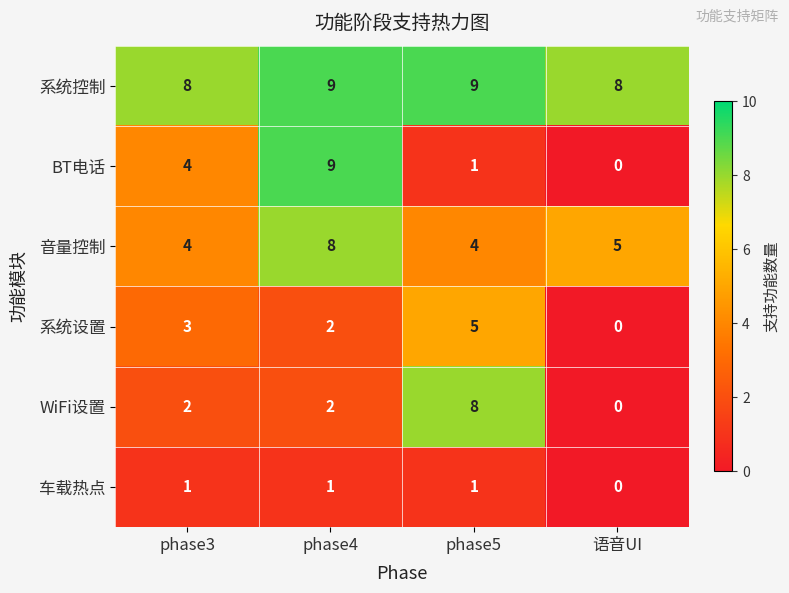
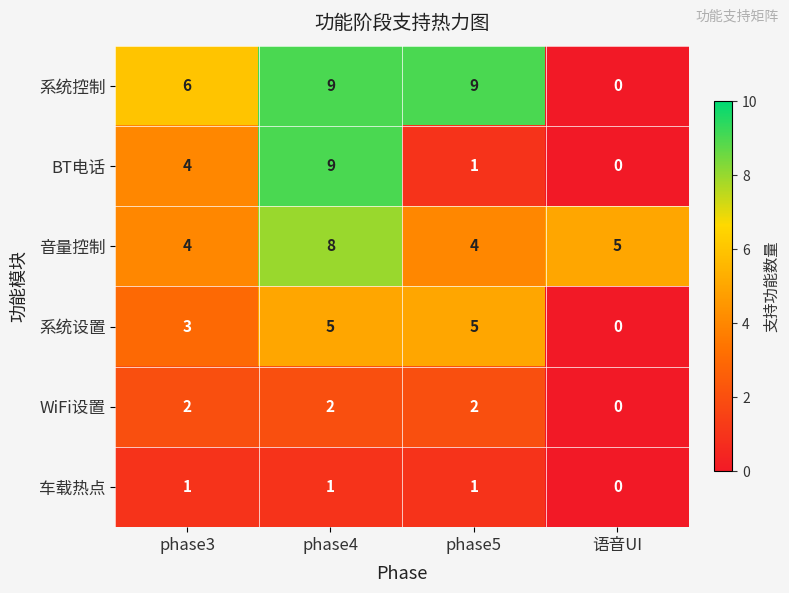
系统控制, phase3: 8 -> 6
系统控制, 语音UI: 8 -> 0
系统设置, phase4: 2 -> 5
WiFi设置, phase5: 8 -> 2
